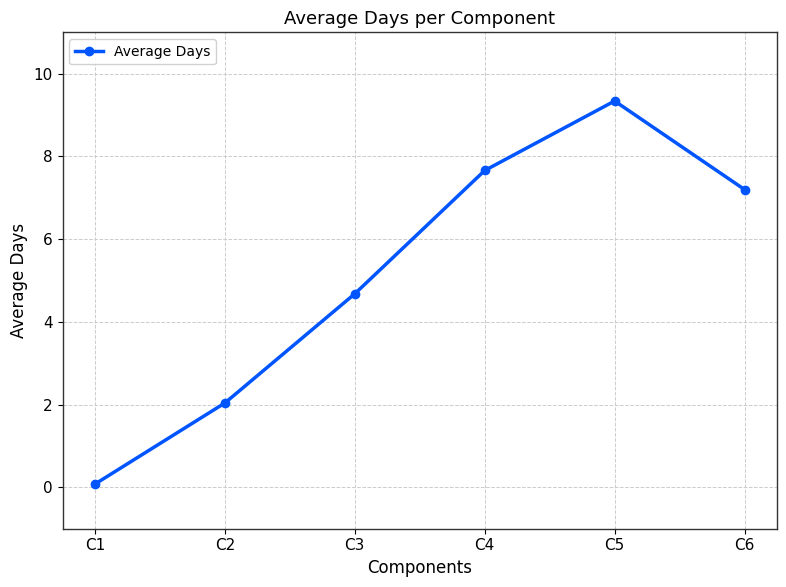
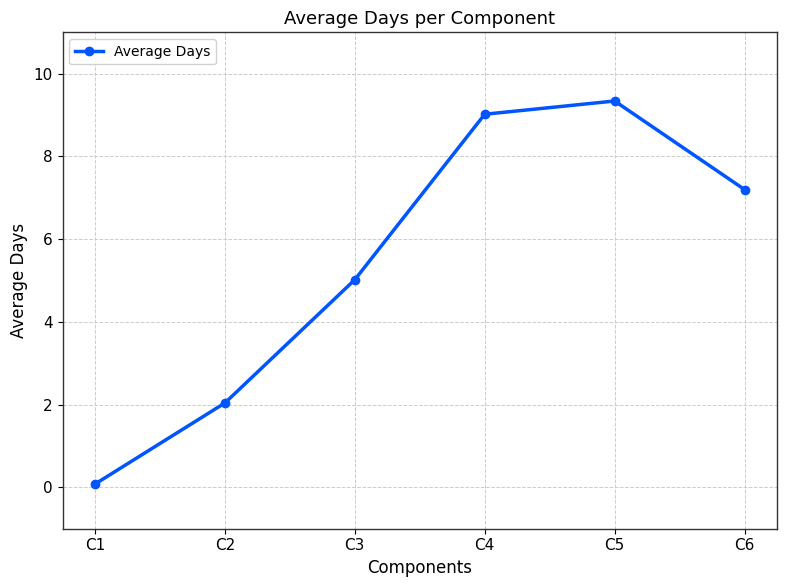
C3: 4.7 -> 5.0
C4: 7.7 -> 9.0
